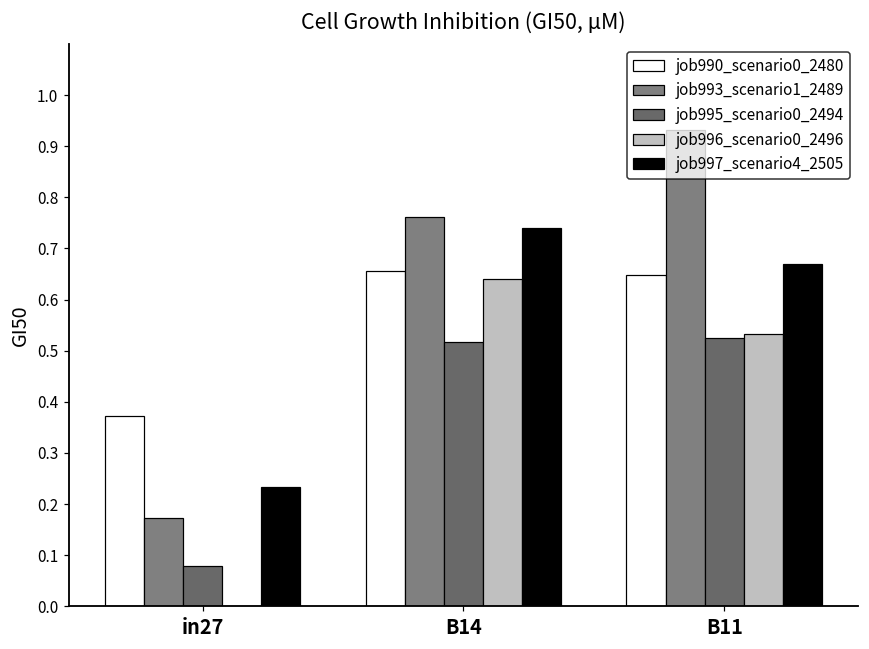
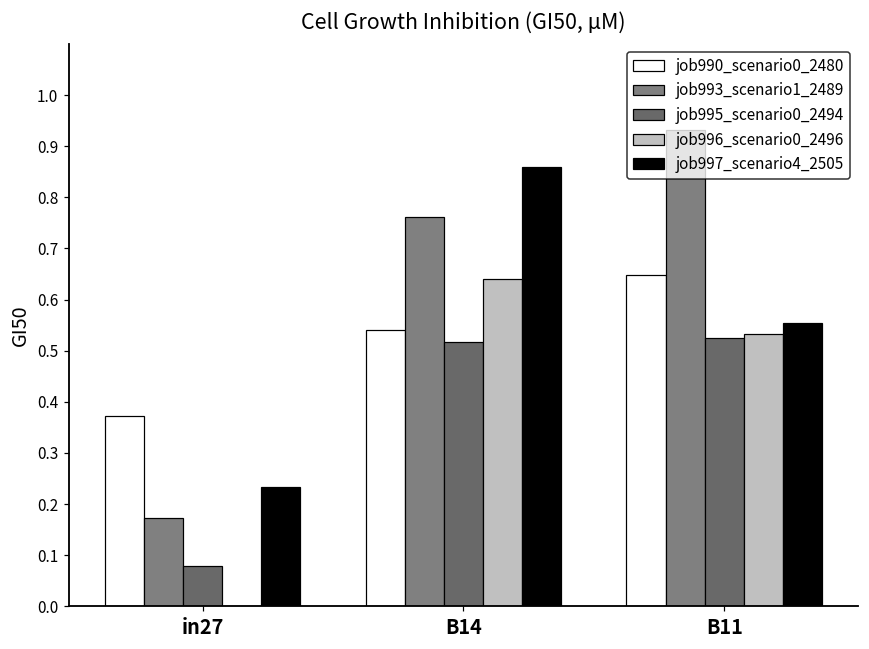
job990_scenario0_2480, B14: 0.66 -> 0.54
job997_scenario4_2505, B14: 0.74 -> 0.86
job997_scenario4_2505, B11: 0.67 -> 0.55
